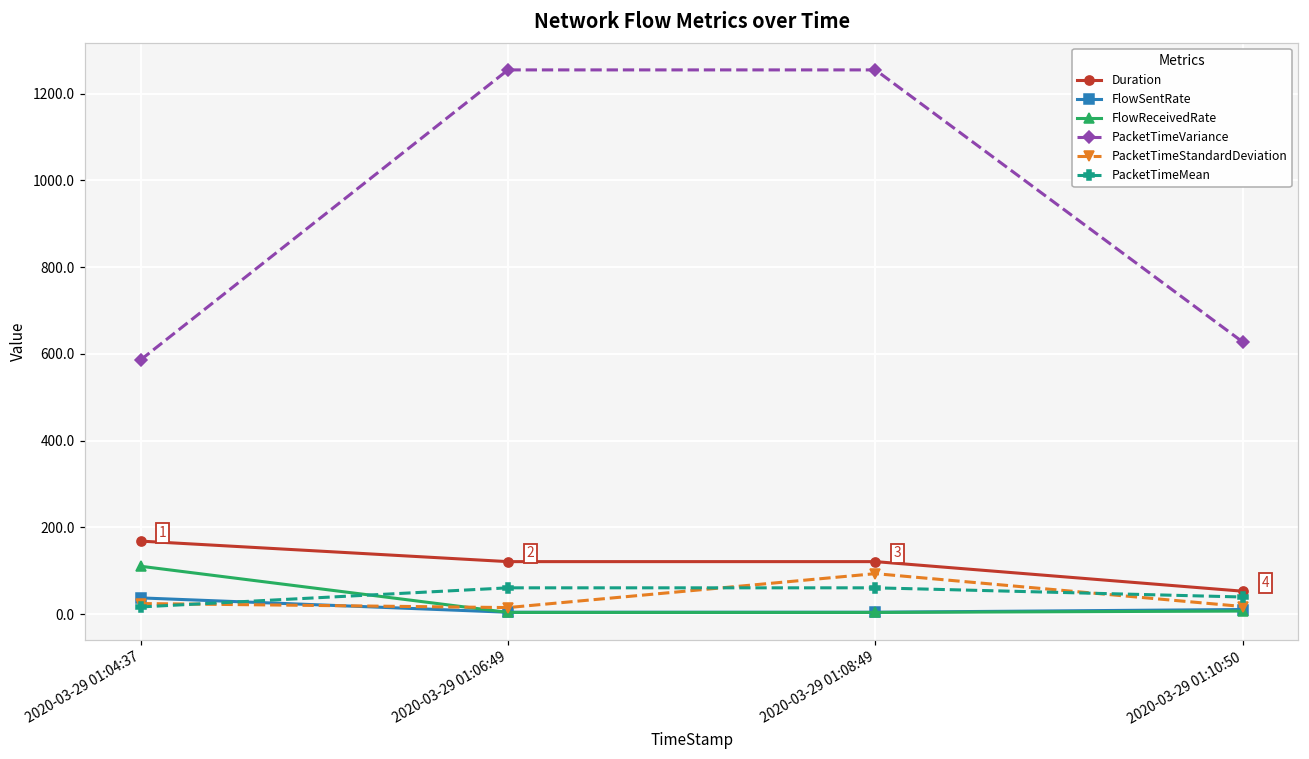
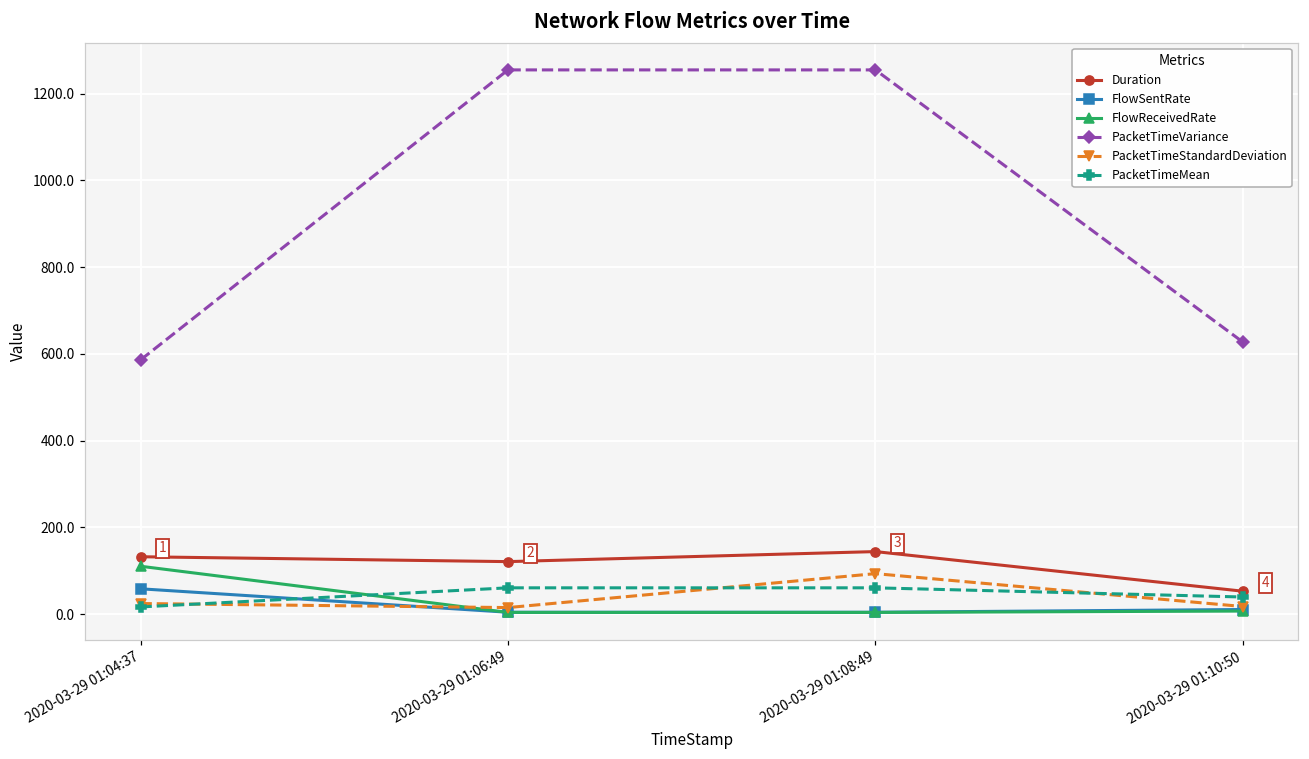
Duration, 2020-03-29 01:04:37: 170 -> 130
FlowSentRate, 2020-03-29 01:04:37: 40 -> 60
Duration, 2020-03-29 01:08:49: 120 -> 140
